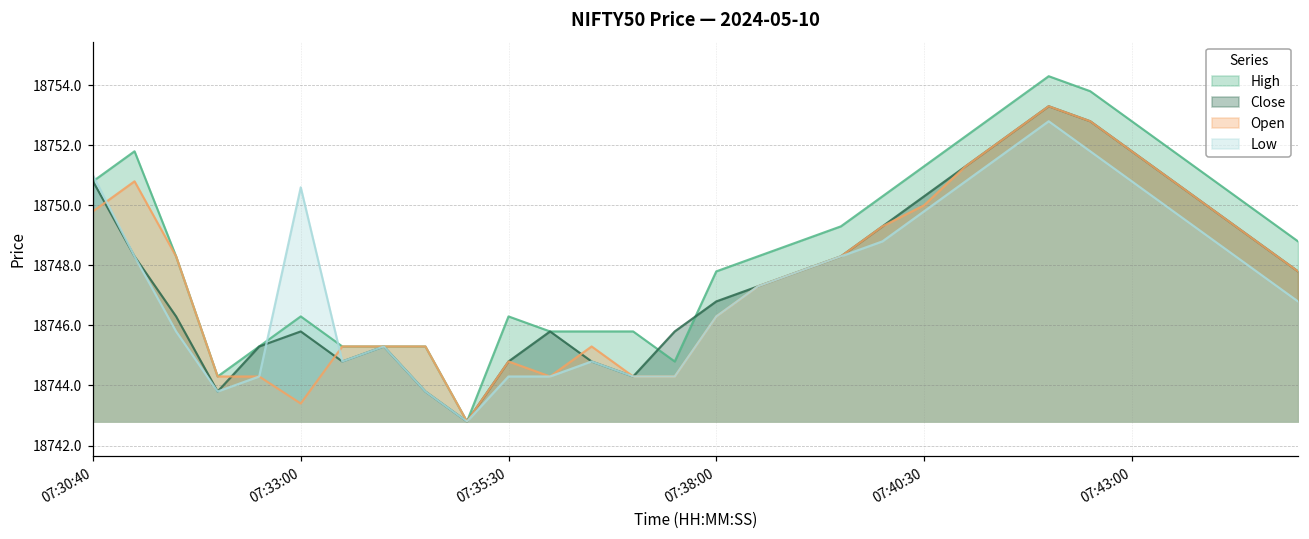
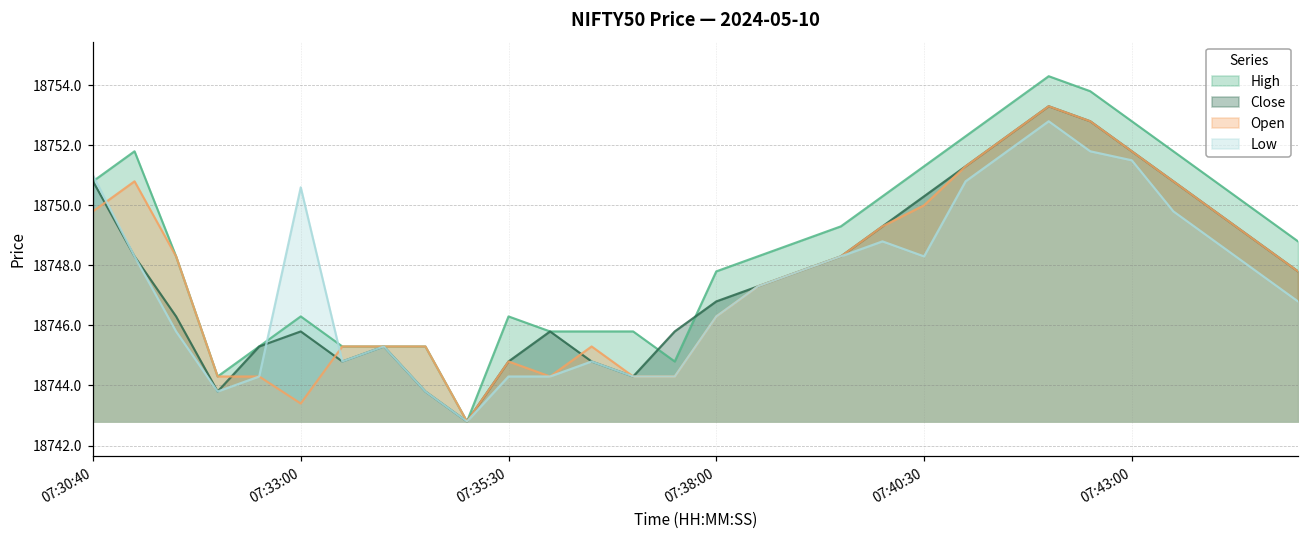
Low, 07:40:30: 18749.8 -> 18748.3
Low, 07:43:00: 18750.8 -> 18751.5
